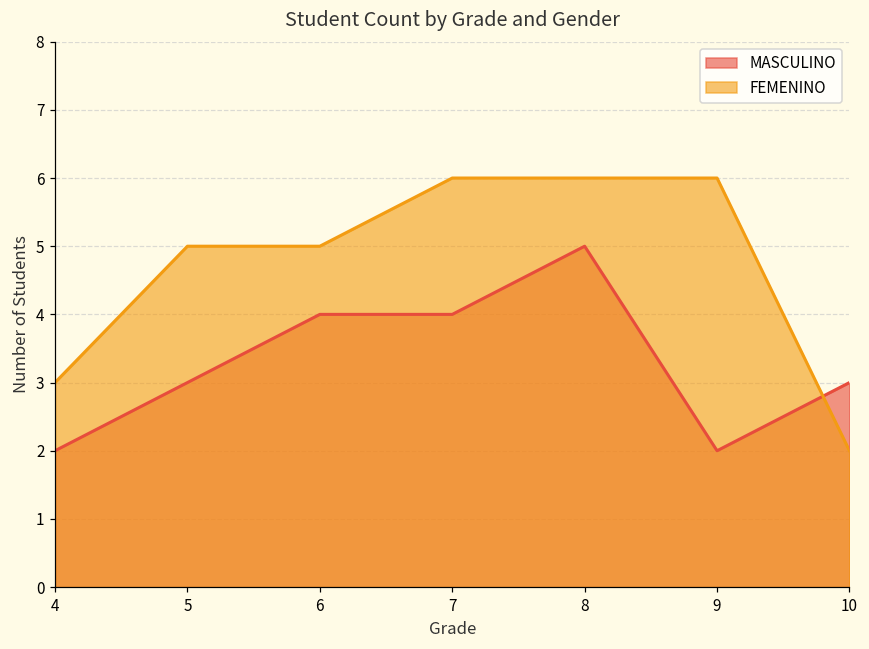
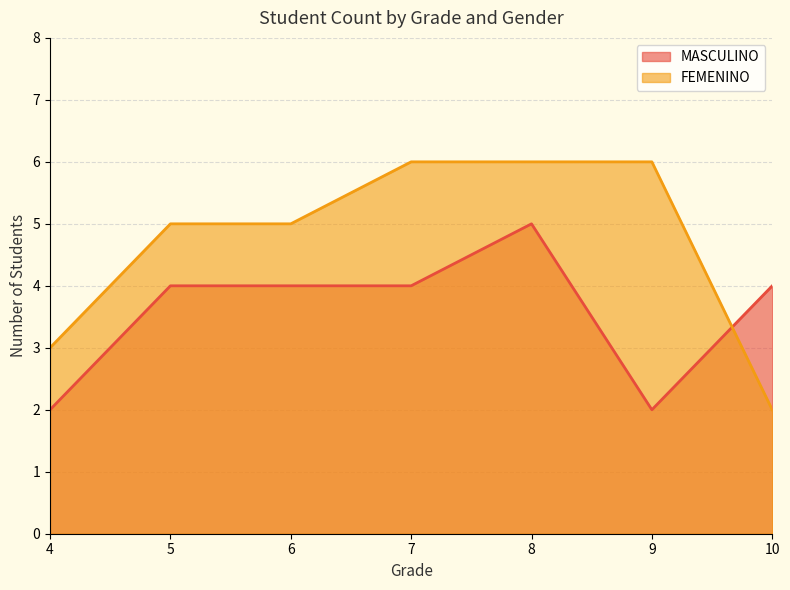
MASCULINO, 5: 3 -> 4
MASCULINO, 10: 3 -> 4
